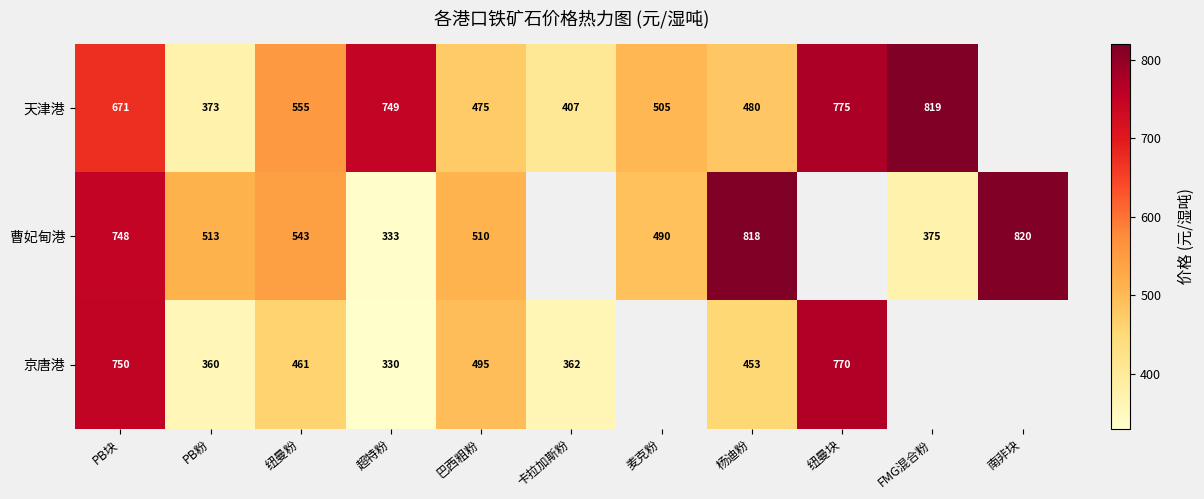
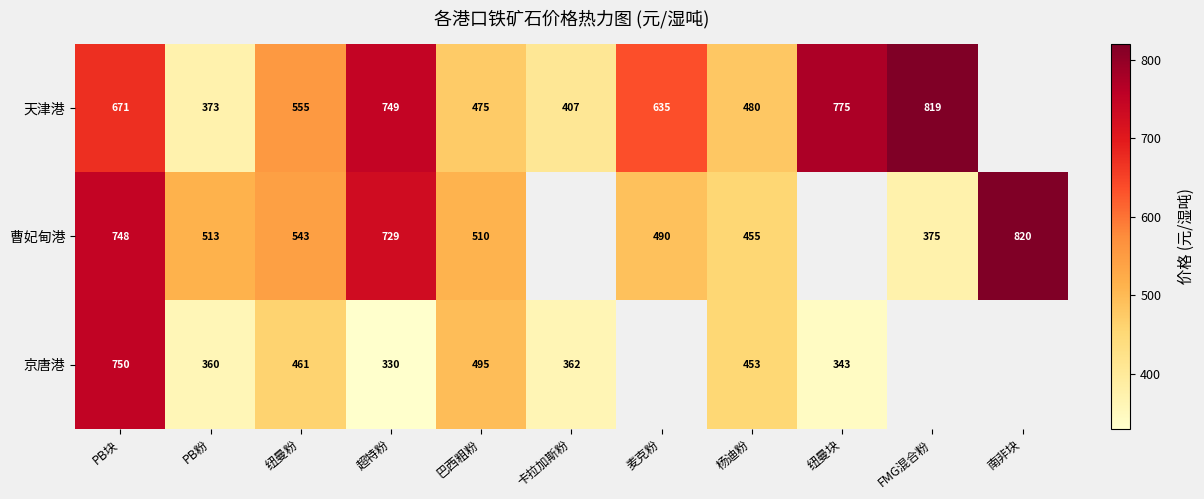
天津港, 麦克粉: 505 -> 635
曹妃甸港, 超特粉: 333 -> 729
曹妃甸港, 杨迪粉: 818 -> 455
京唐港, 纽曼块: 770 -> 343
